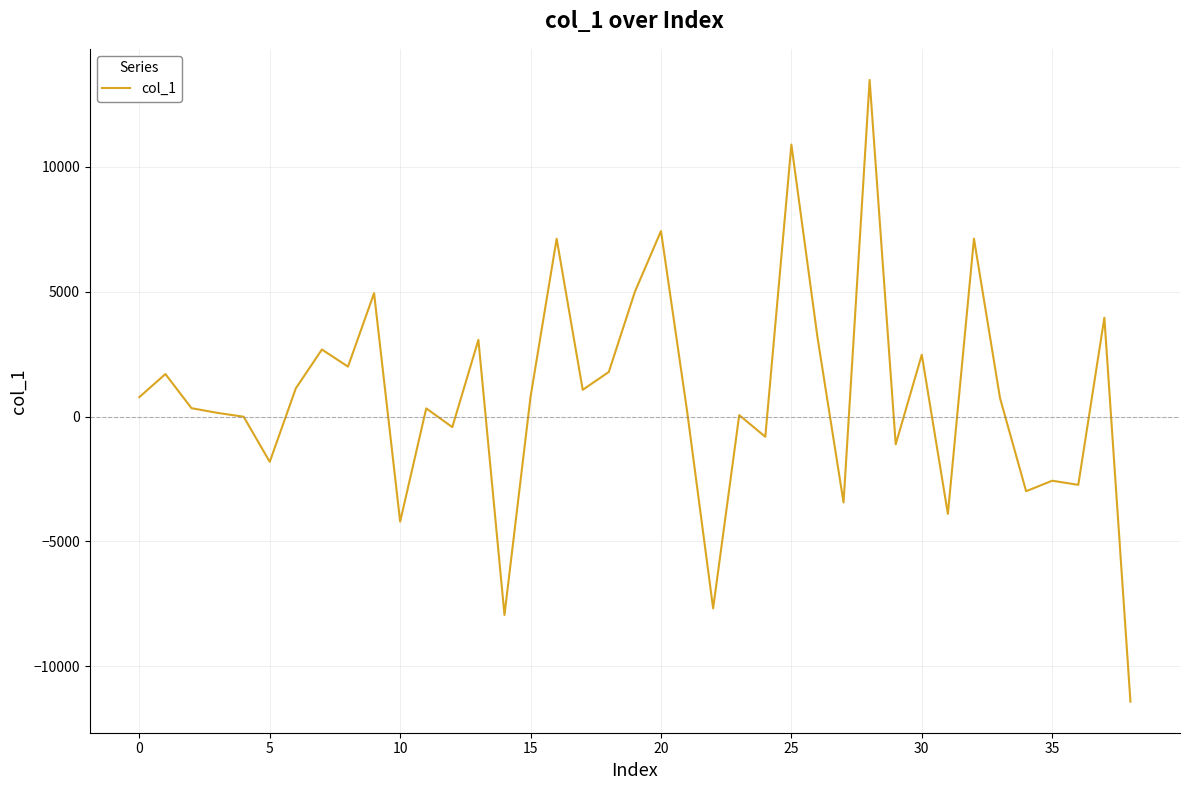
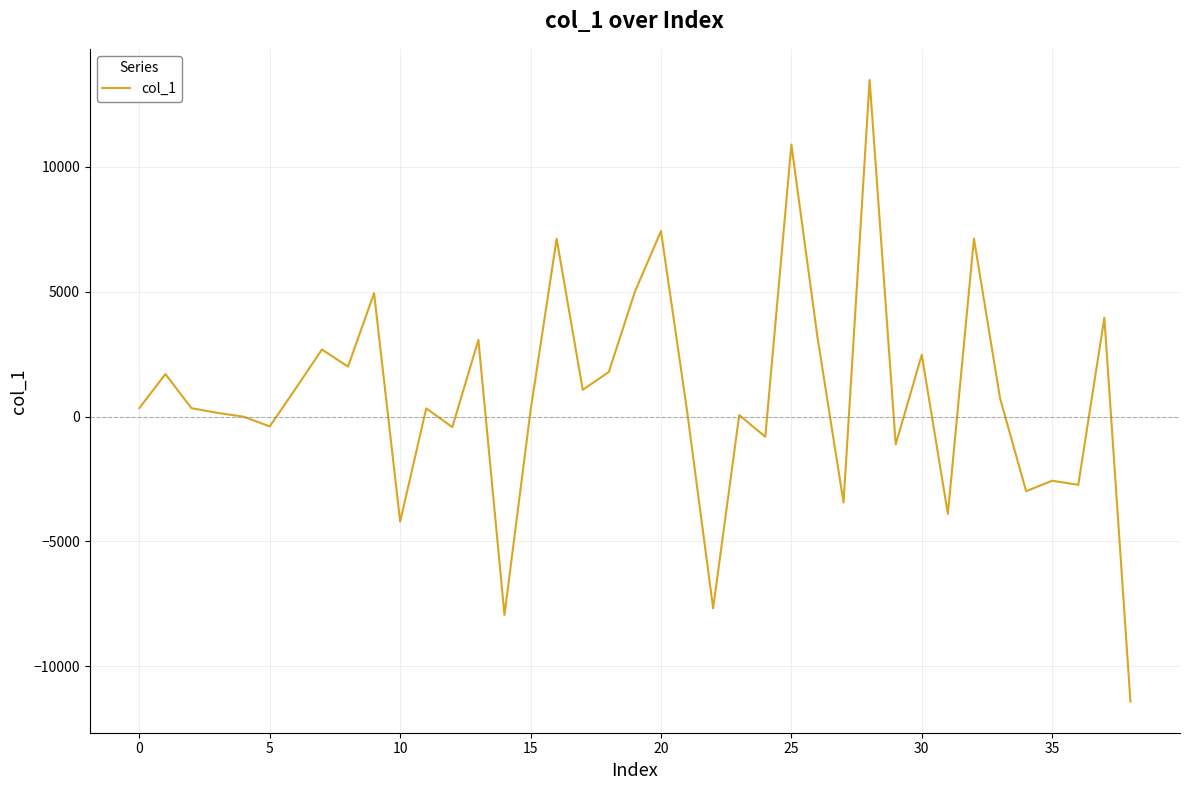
0: 800 -> 300
5: -1800 -> -400
15: 800 -> 200
